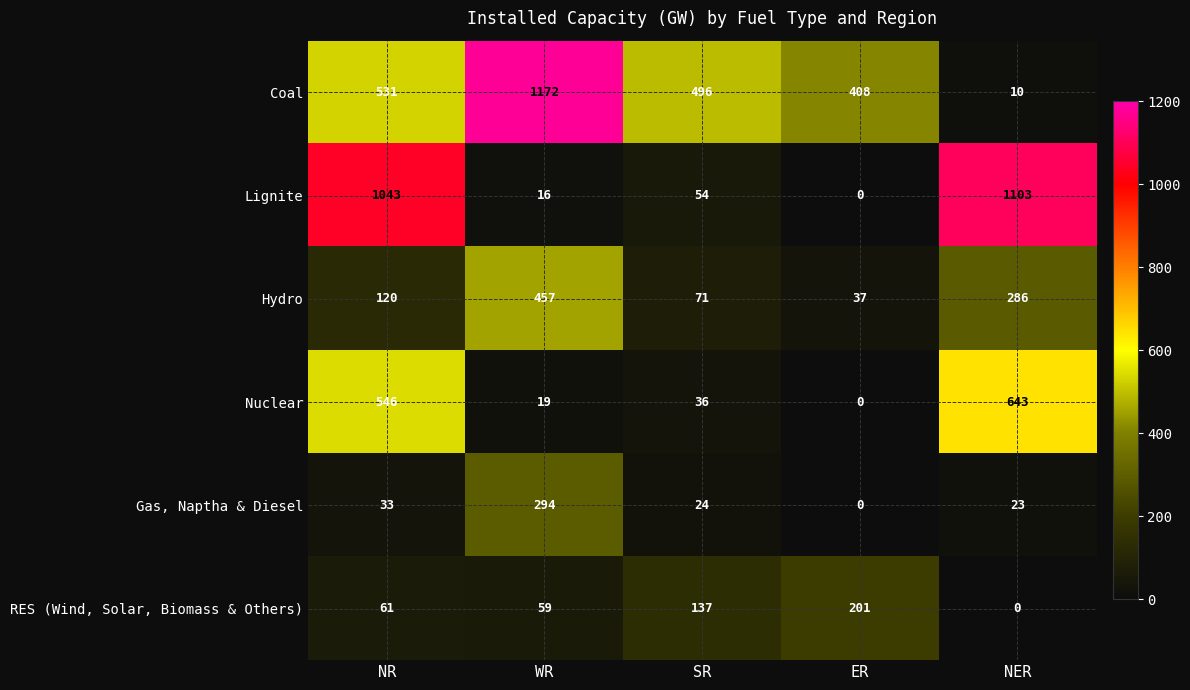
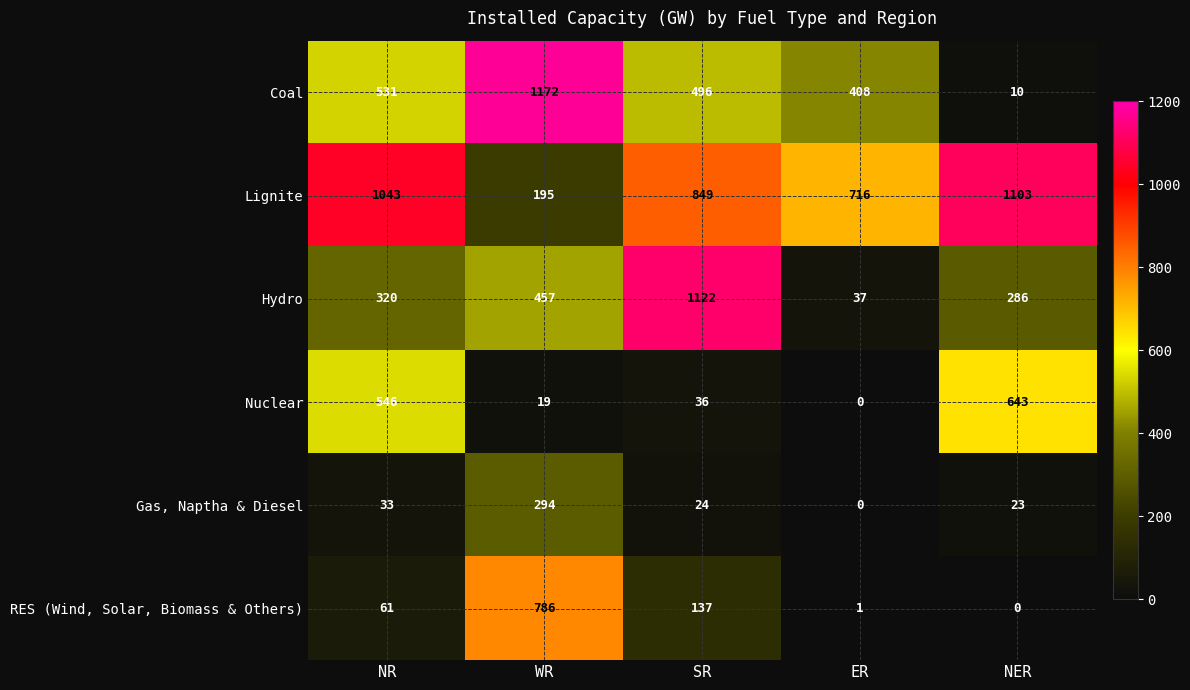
Lignite, WR: 16 -> 195
Lignite, SR: 54 -> 849
Lignite, ER: 0 -> 716
Hydro, NR: 120 -> 320
Hydro, SR: 71 -> 1122
RES (Wind, Solar, Biomass & Others), WR: 59 -> 786
RES (Wind, Solar, Biomass & Others), ER: 201 -> 1
